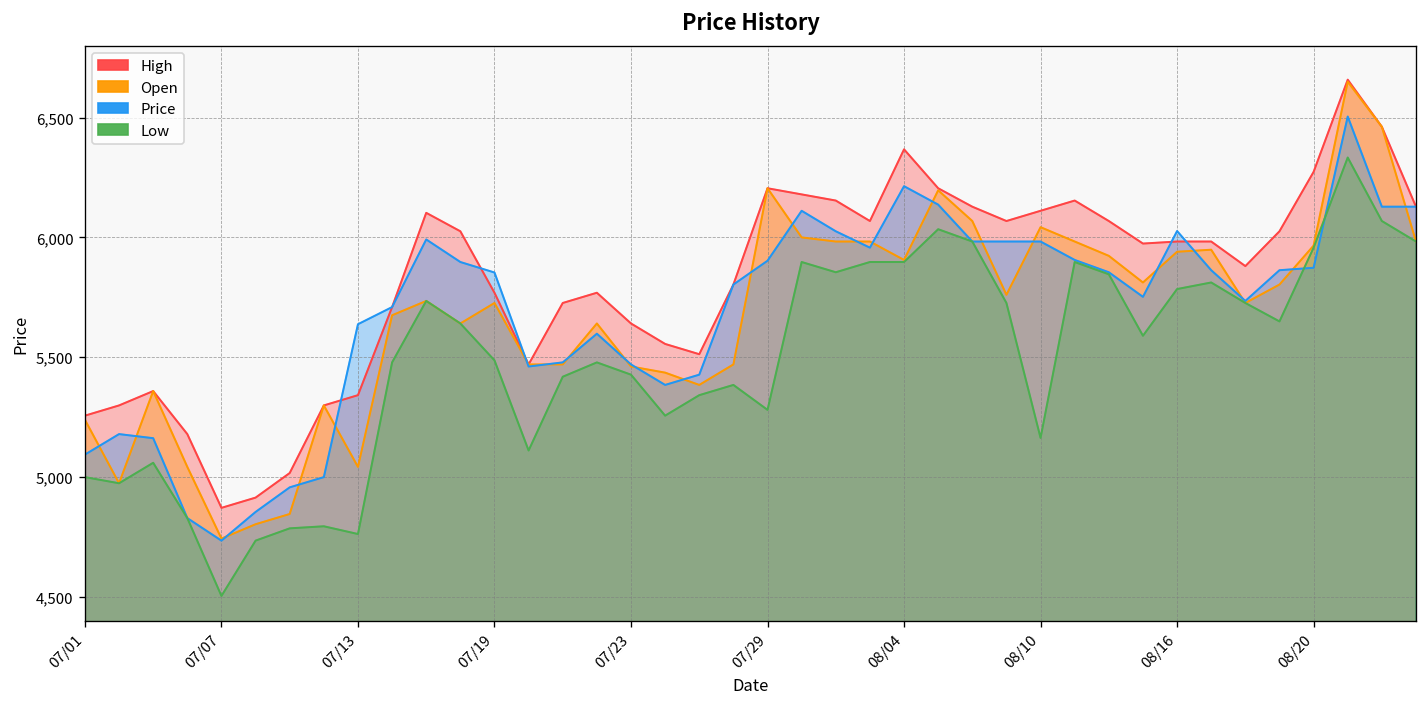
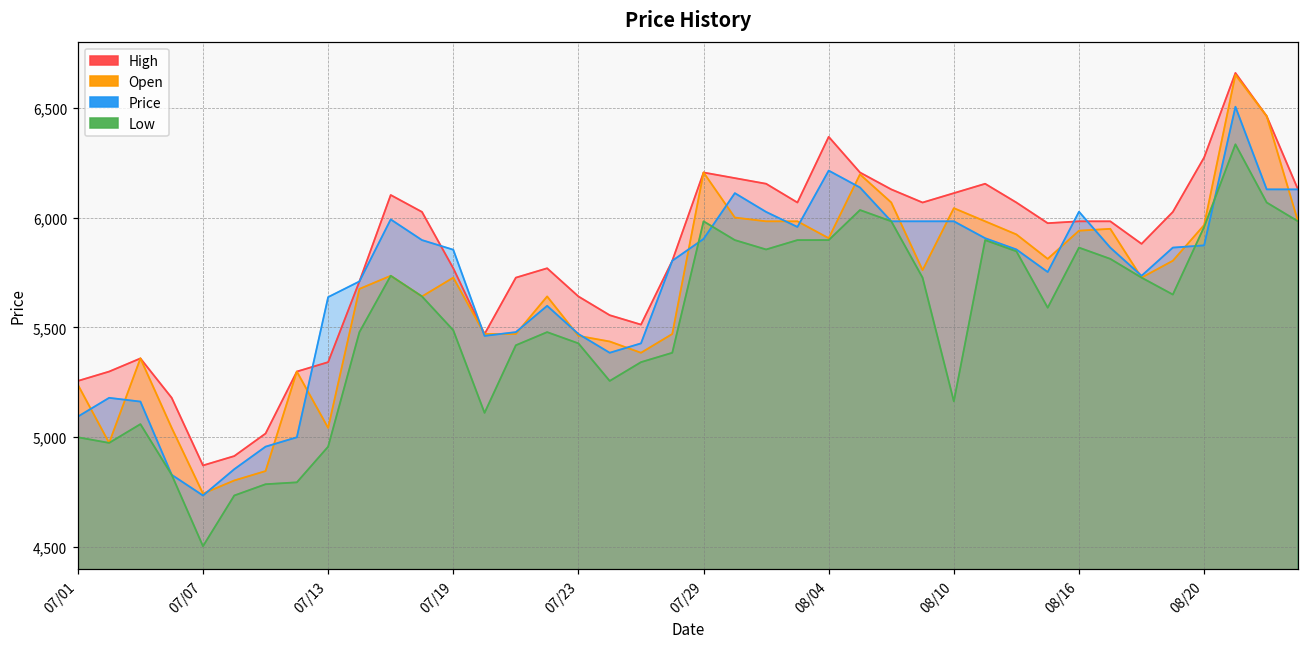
Low, 07/13: 4,760 -> 4,960
Low, 07/29: 5,280 -> 5,980
Low, 08/16: 5,780 -> 5,860
